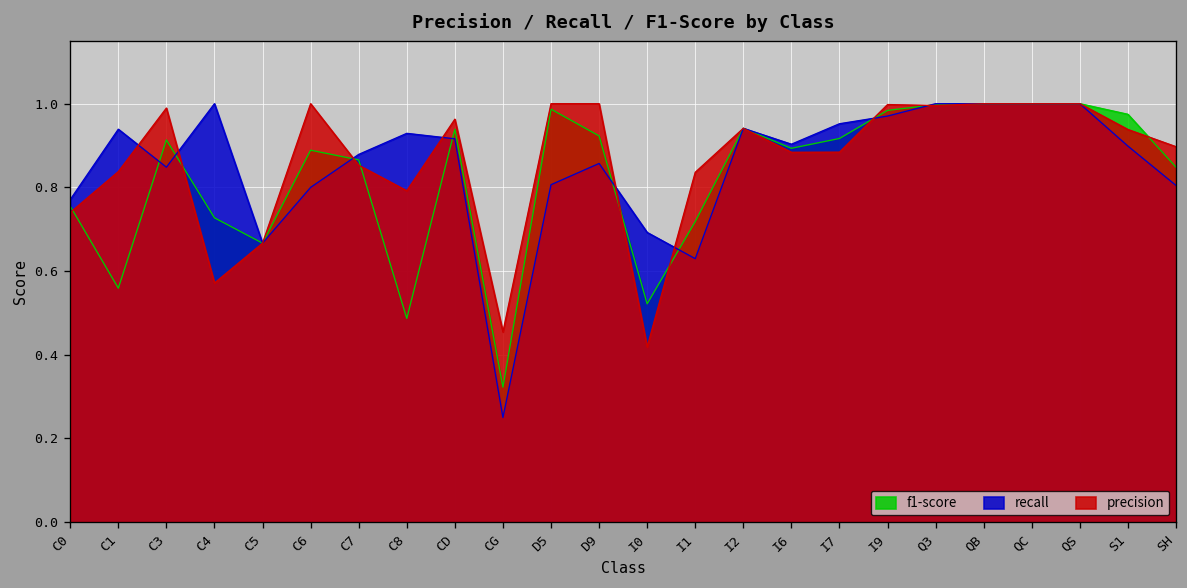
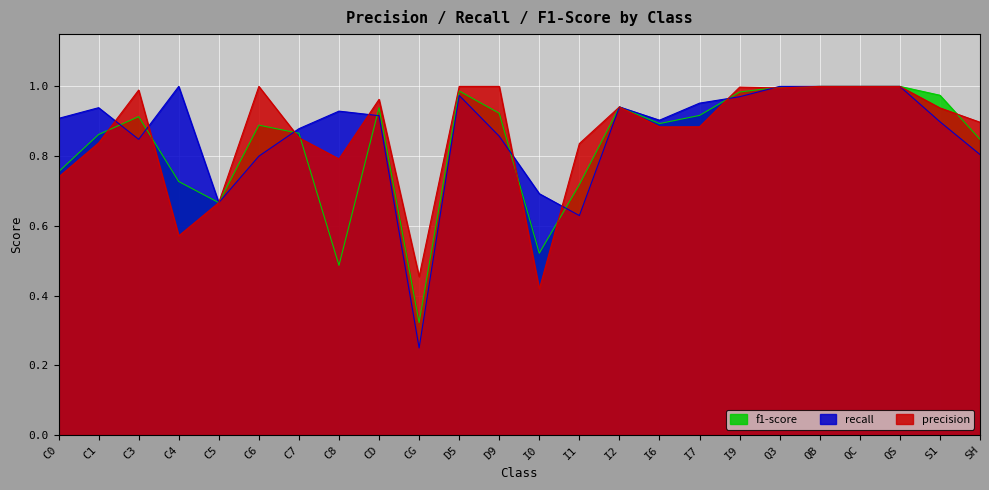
recall, C0: 0.77 -> 0.91
f1-score, C1: 0.56 -> 0.86
recall, D5: 0.81 -> 0.97
